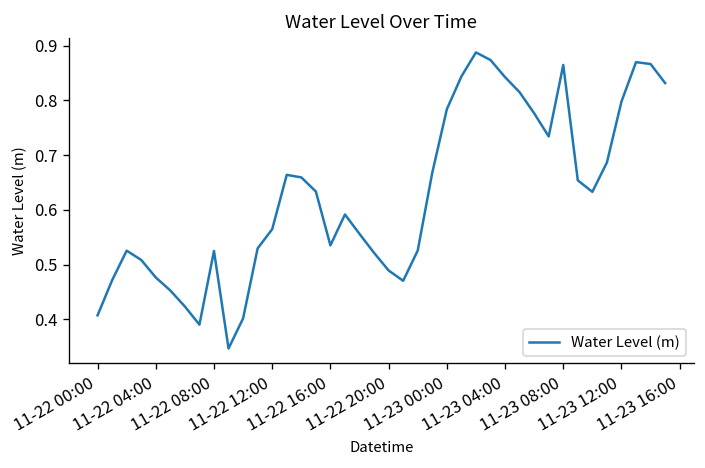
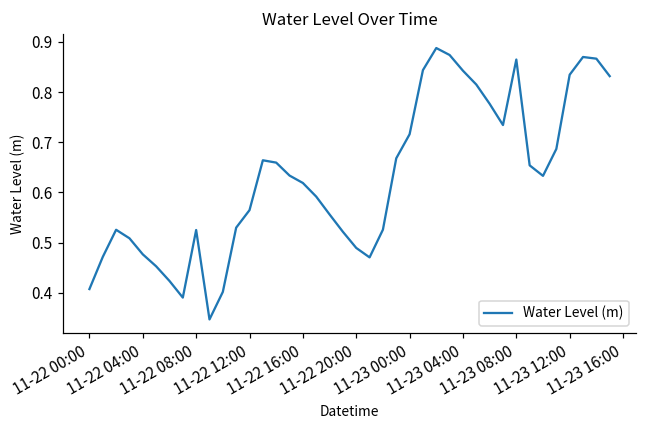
11-22 16:00: 0.54 -> 0.62
11-23 00:00: 0.78 -> 0.72
11-23 12:00: 0.80 -> 0.83
